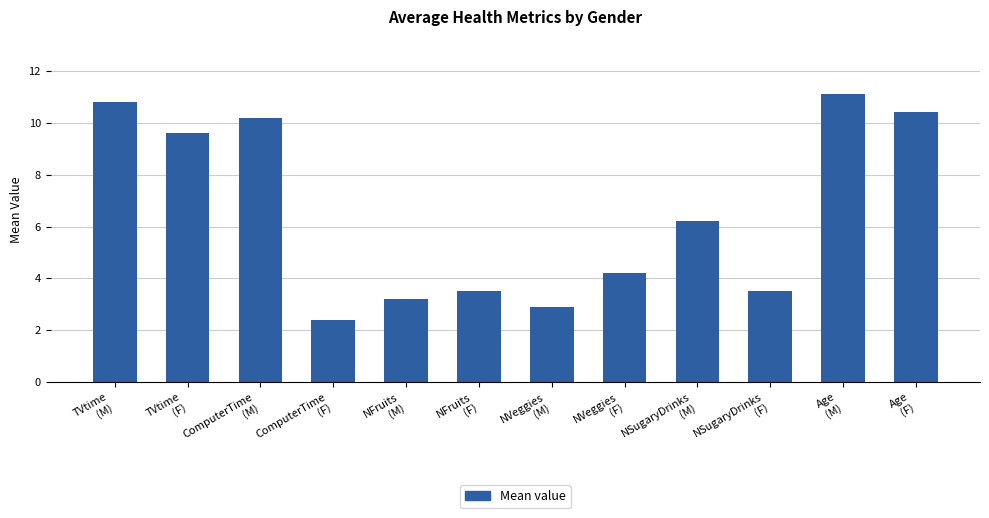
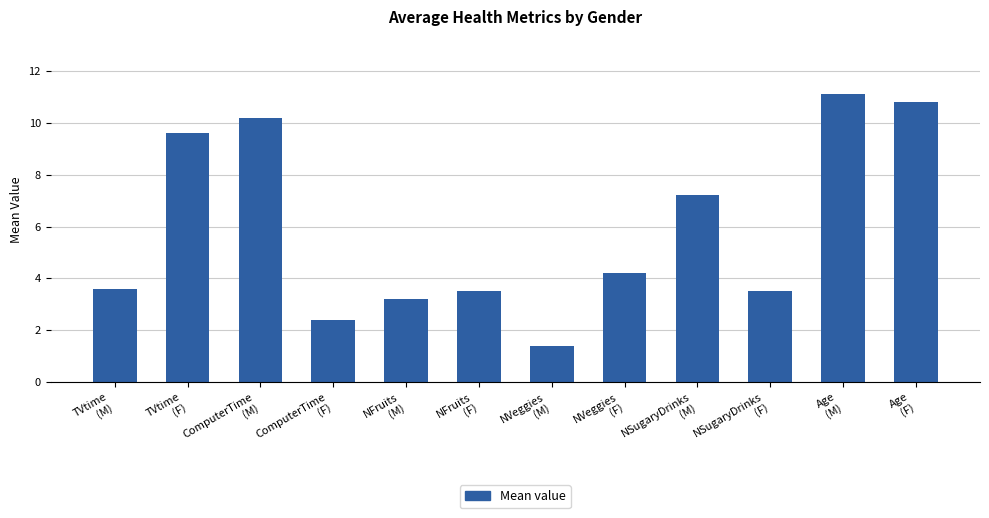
TVtime (M): 10.8 -> 3.6
NVeggies (M): 2.9 -> 1.4
NSugaryDrinks (M): 6.2 -> 7.2
Age (F): 10.4 -> 10.8
